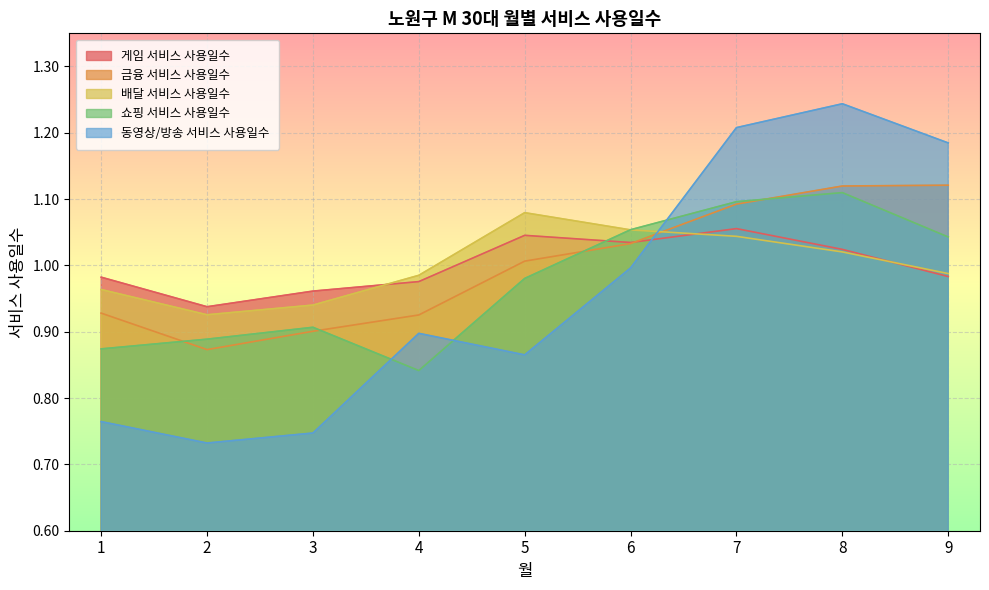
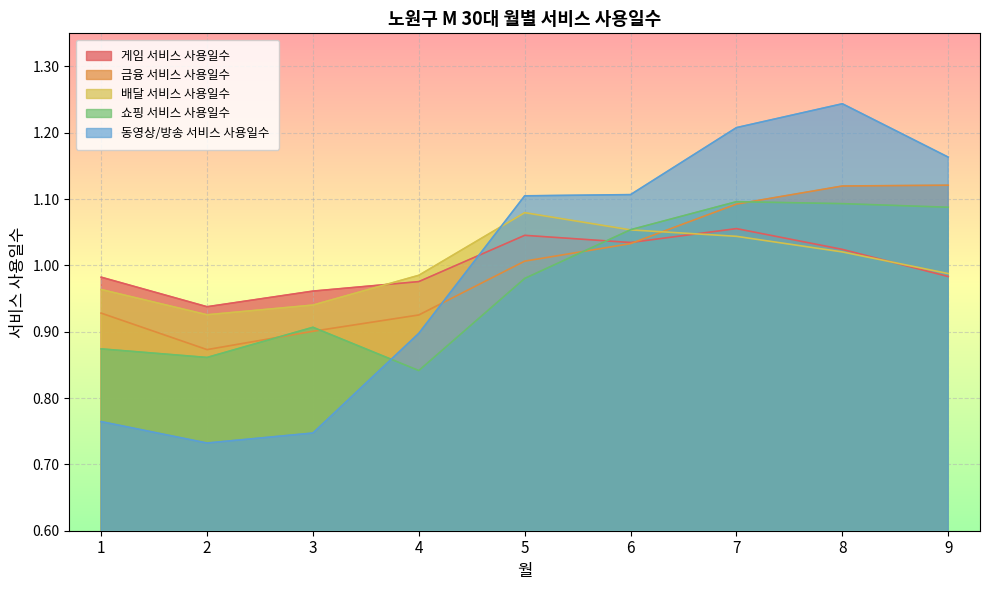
쇼핑 서비스 사용일수, 2: 0.89 -> 0.86
동영상/방송 서비스 사용일수, 5: 0.87 -> 1.10
동영상/방송 서비스 사용일수, 6: 1.00 -> 1.11
쇼핑 서비스 사용일수, 8: 1.11 -> 1.09
쇼핑 서비스 사용일수, 9: 1.04 -> 1.09
동영상/방송 서비스 사용일수, 9: 1.18 -> 1.16
